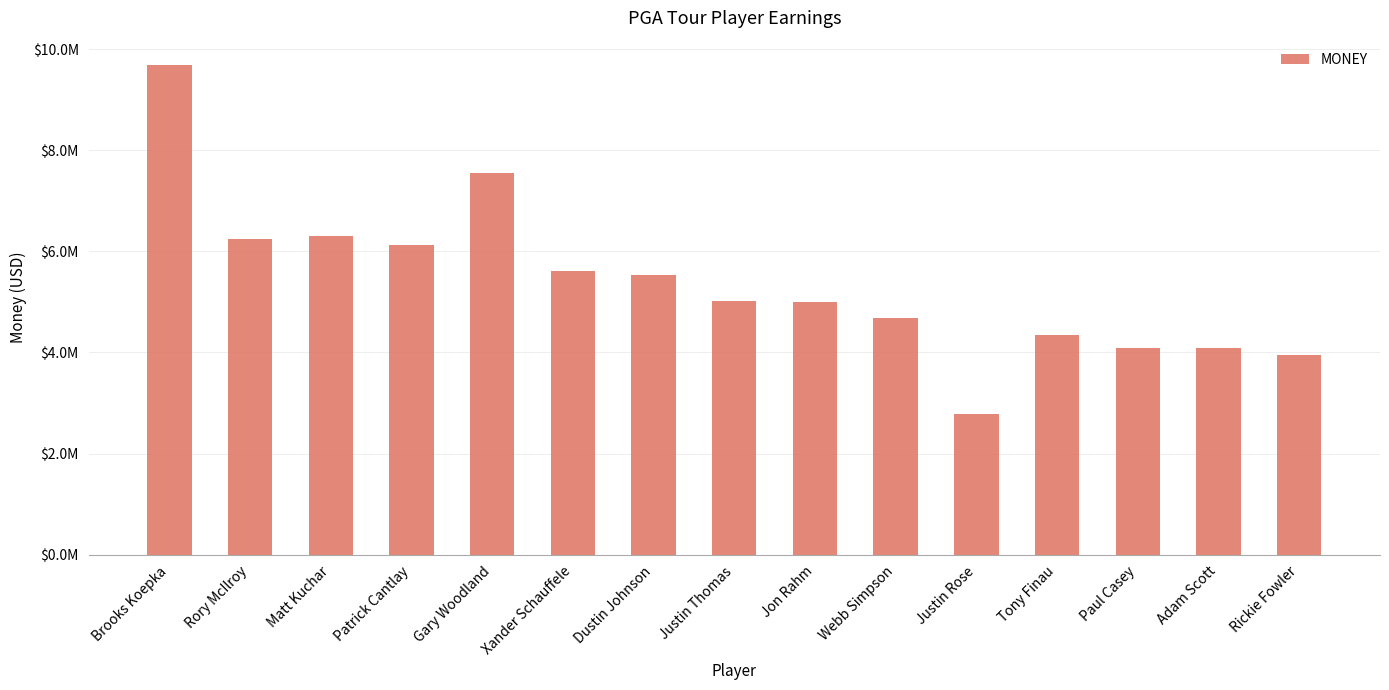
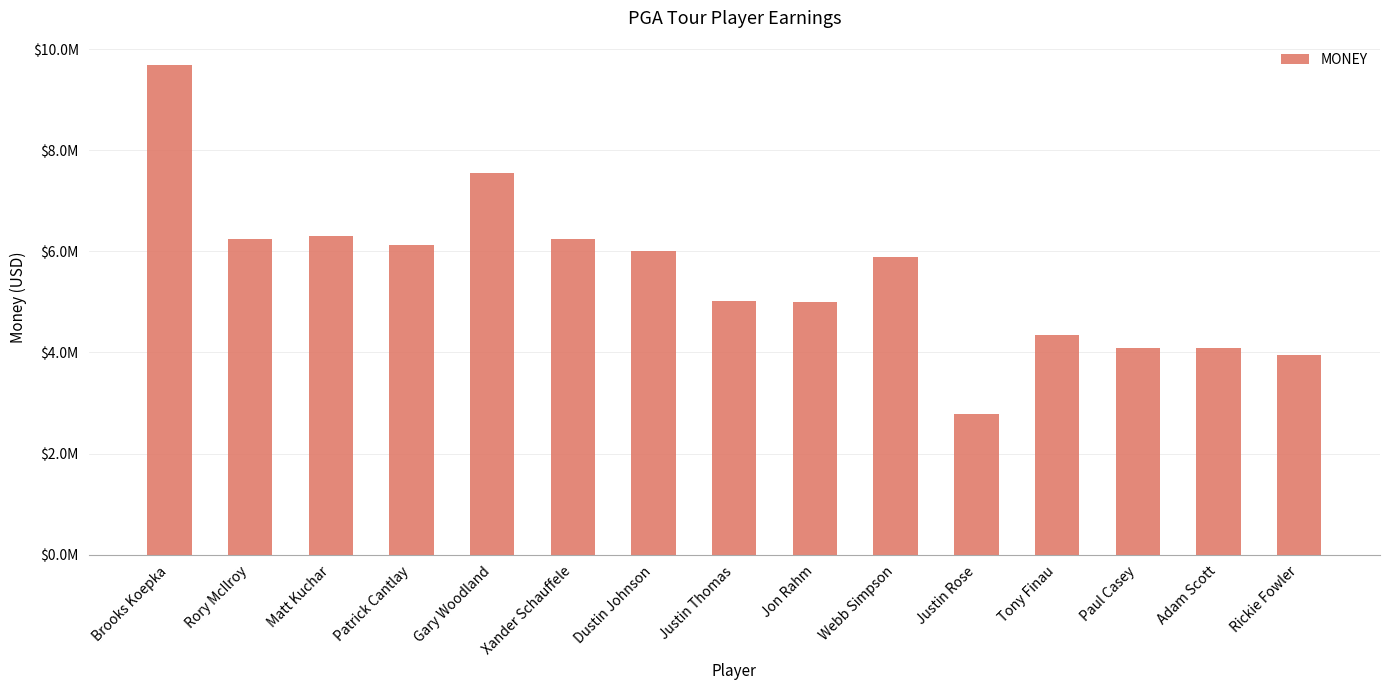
Xander Schauffele: $5600000 -> $6200000
Dustin Johnson: $5500000 -> $6000000
Webb Simpson: $4700000 -> $5900000
